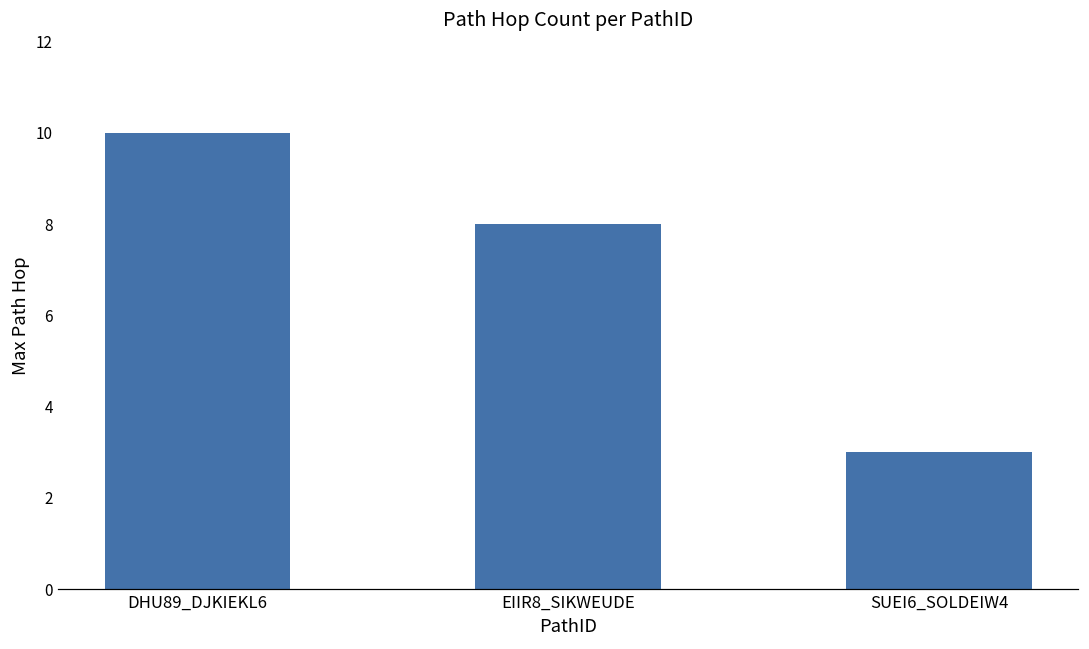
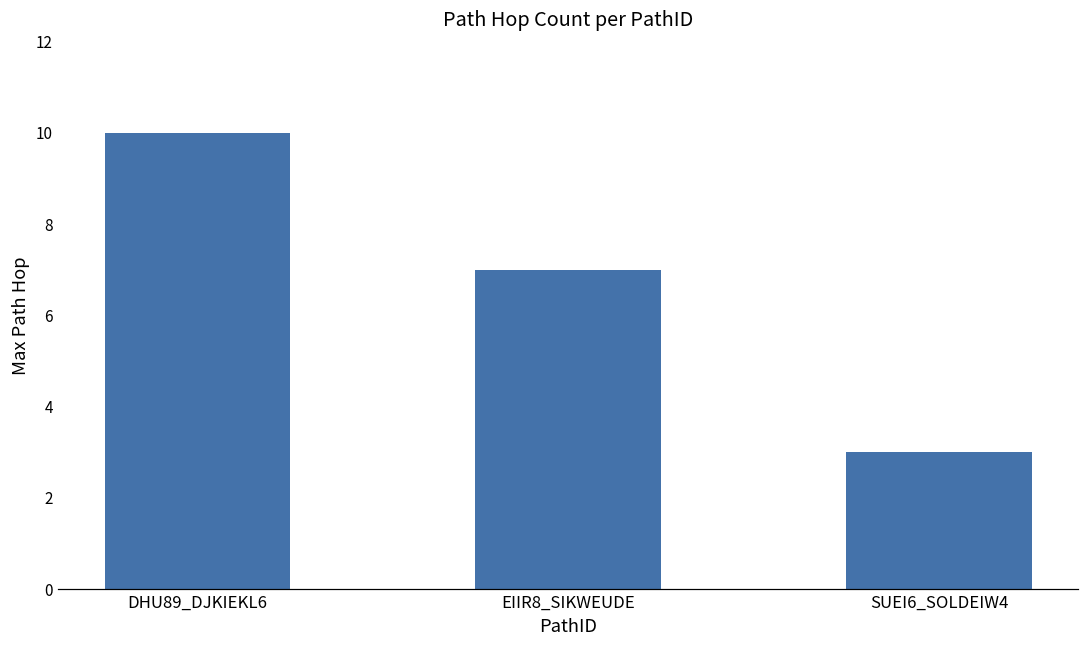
EIIR8_SIKWEUDE: 8 -> 7
